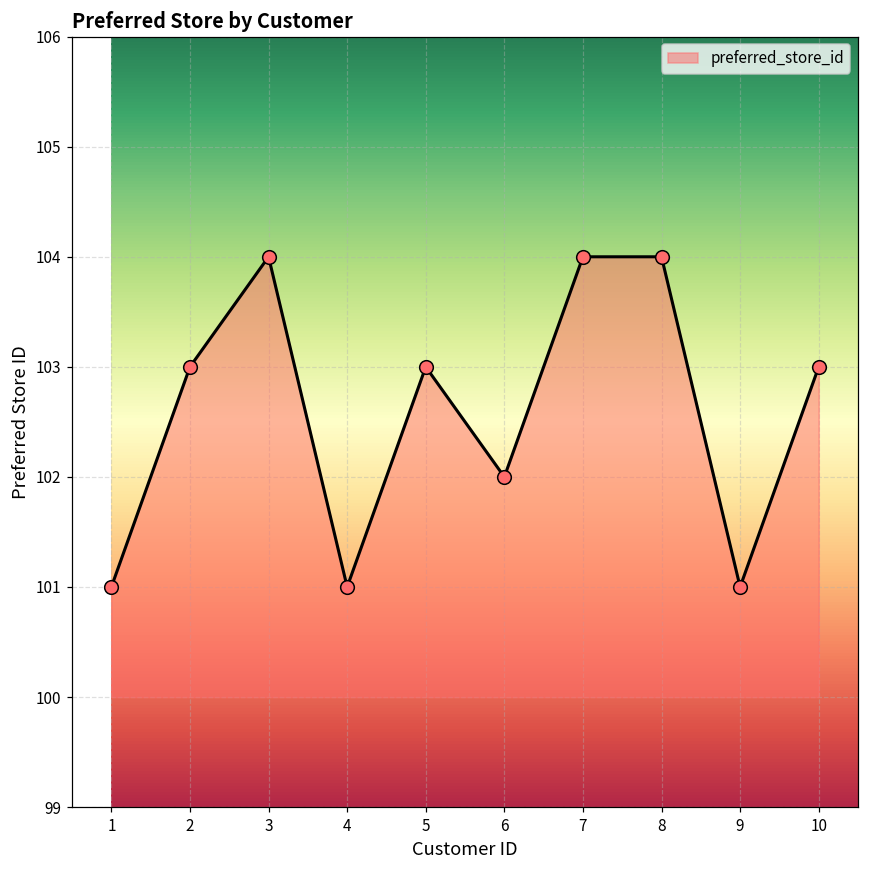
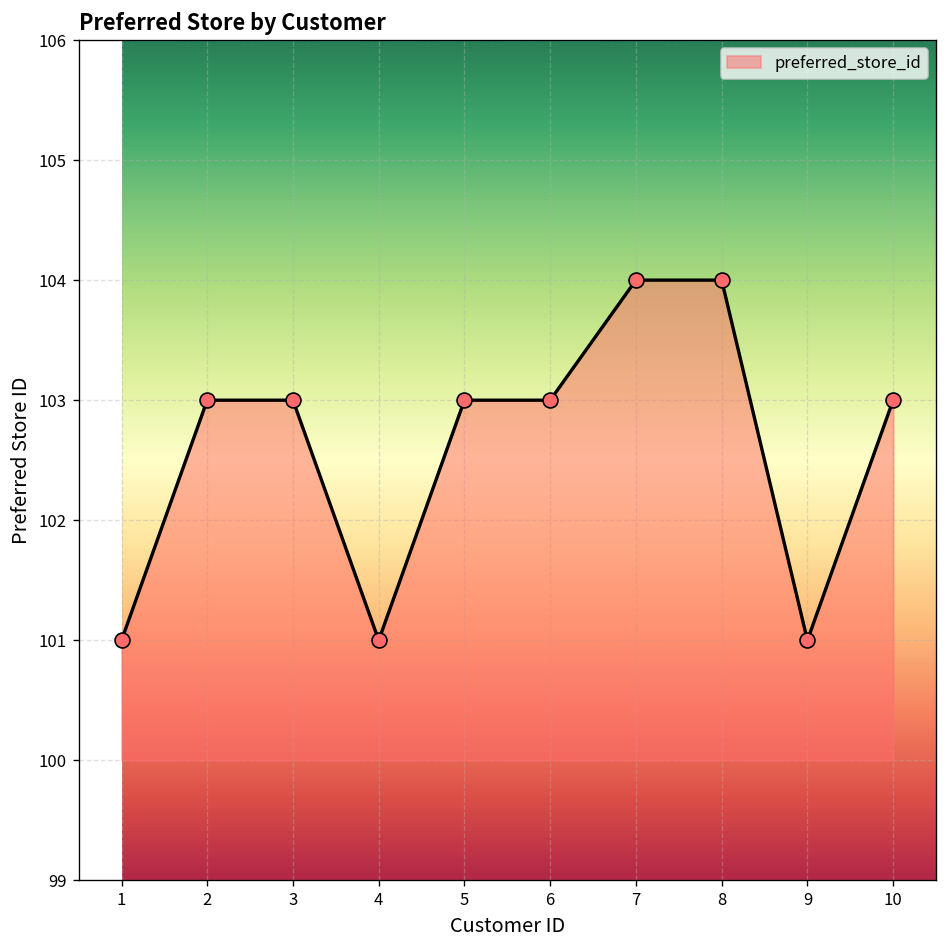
3: 104 -> 103
6: 102 -> 103
